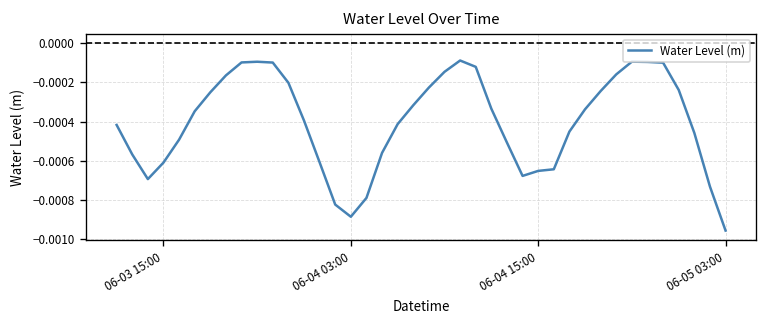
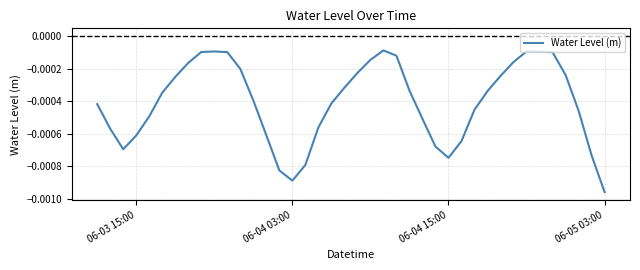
06-04 15:00: -0.00065 -> -0.00075
